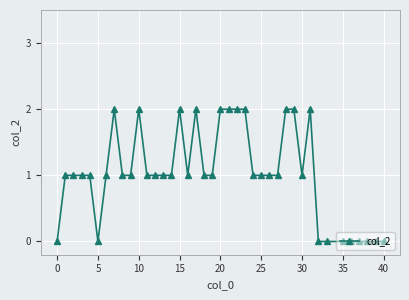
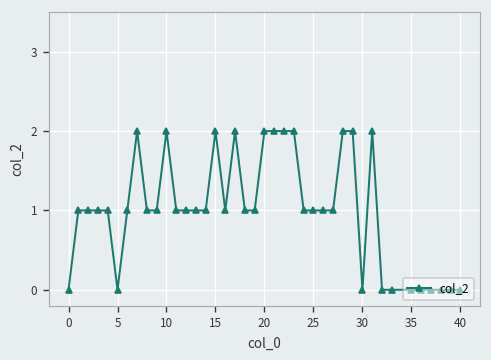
30: 1 -> 0
